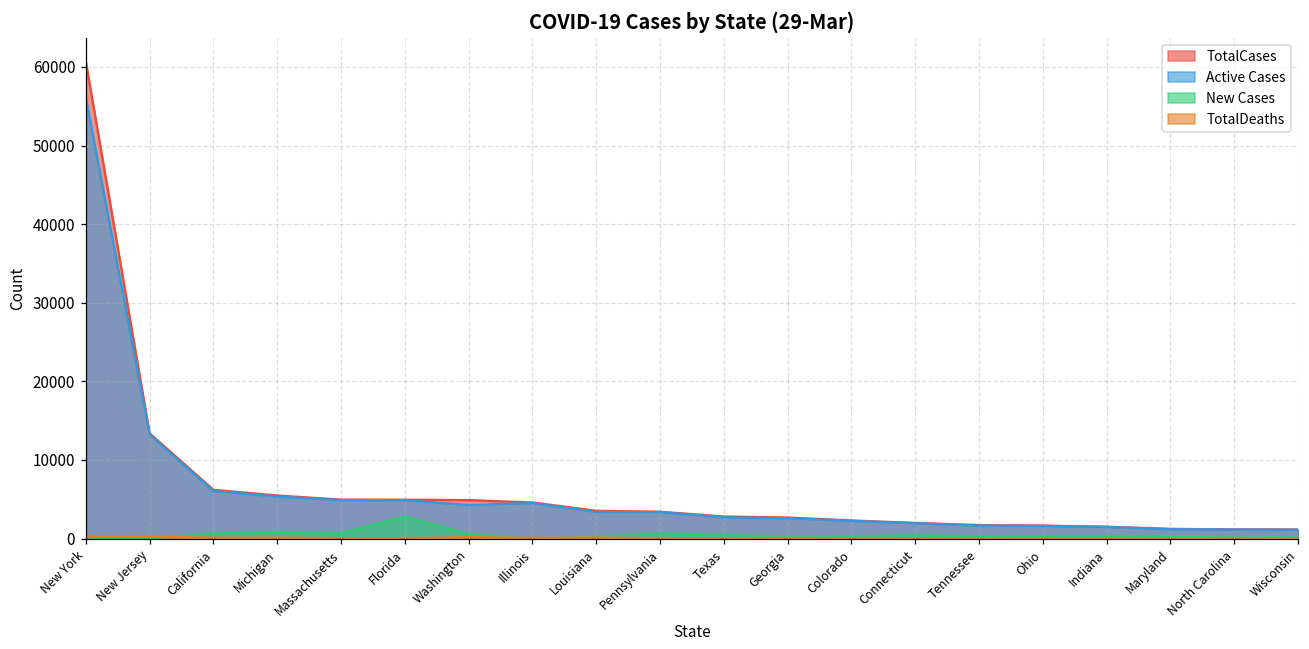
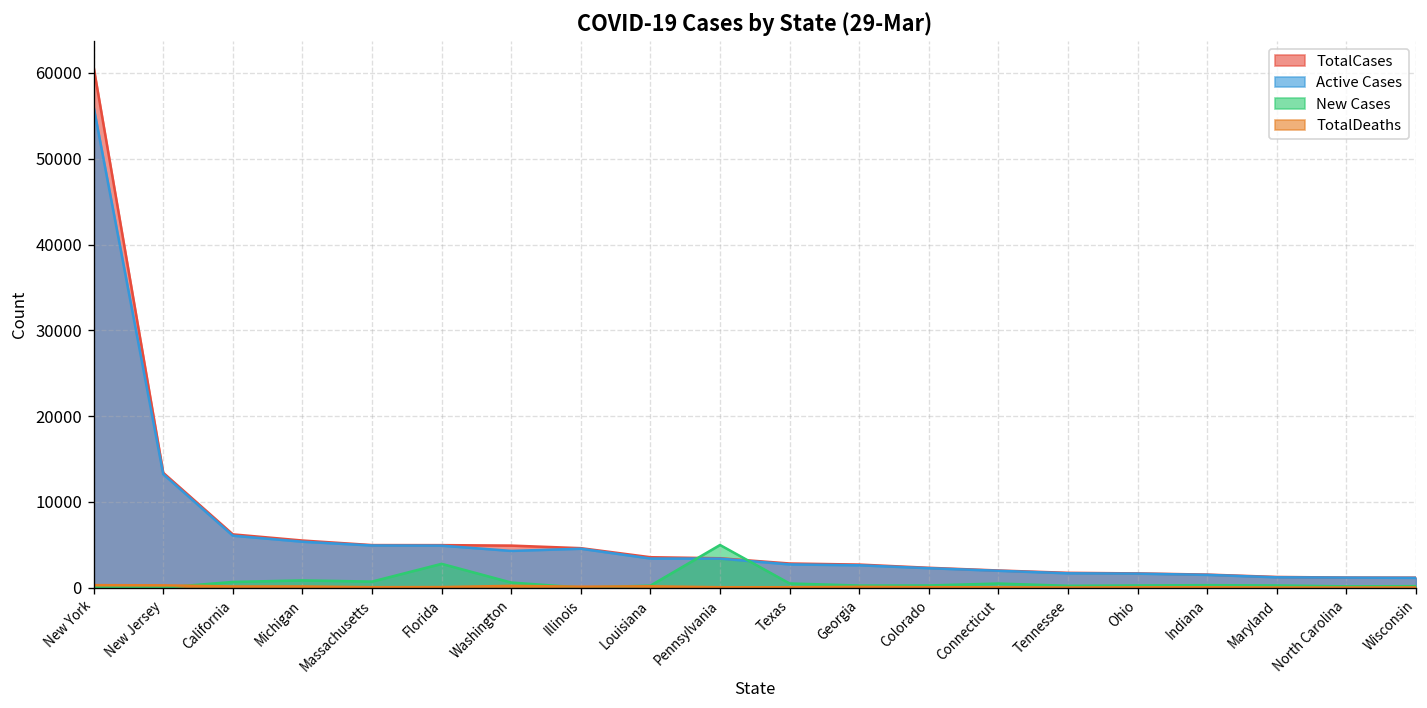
New Cases, Pennsylvania: 1000 -> 5000
